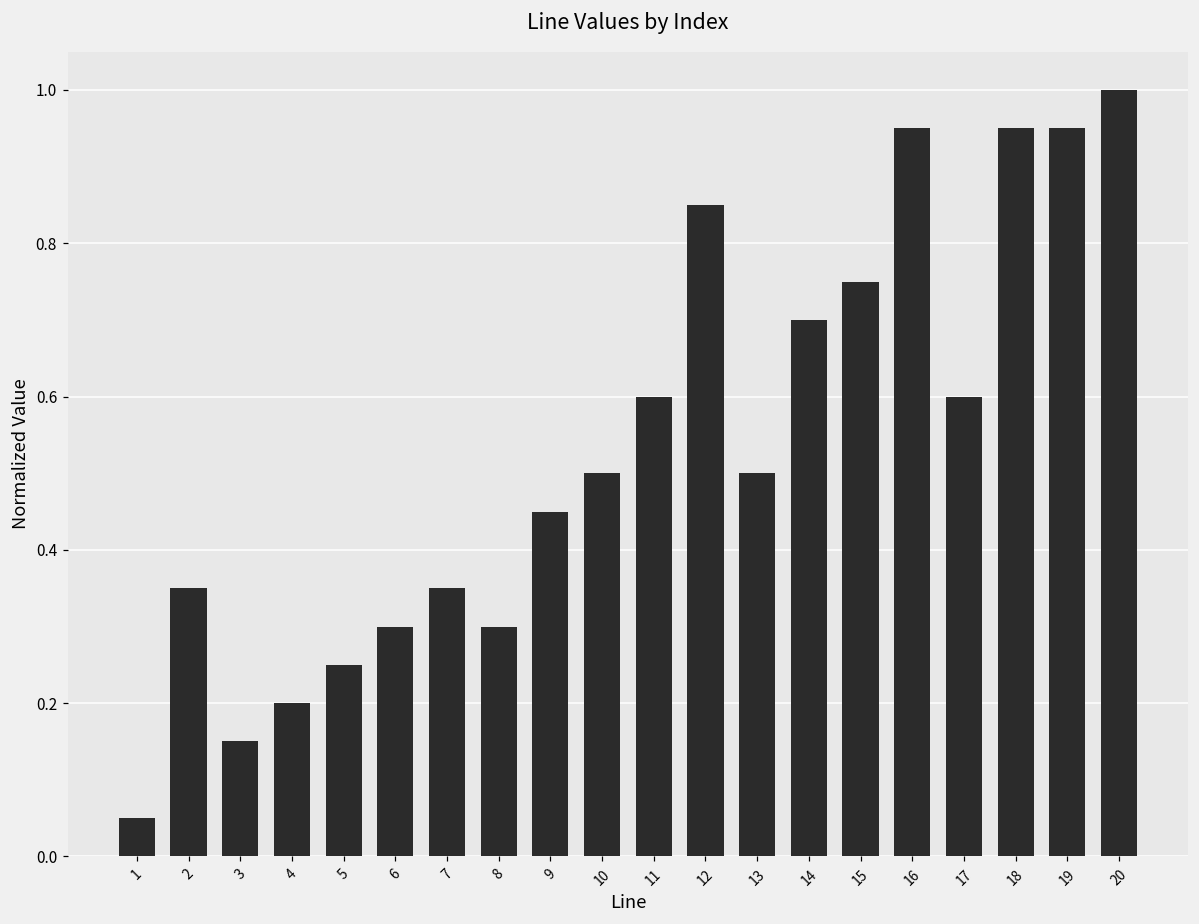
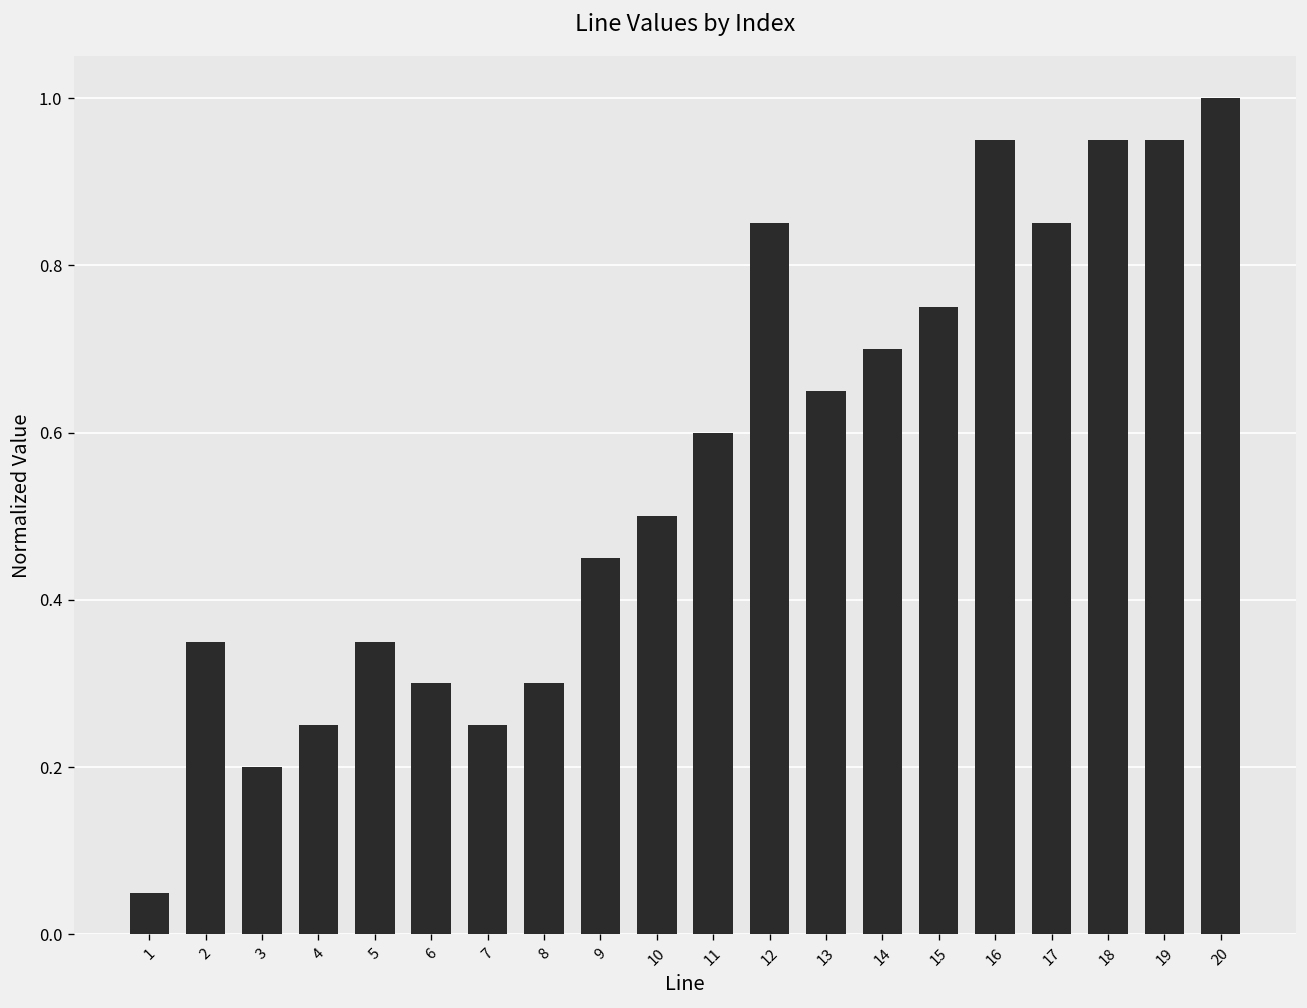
3: 0.15 -> 0.20
4: 0.20 -> 0.25
5: 0.25 -> 0.35
7: 0.35 -> 0.25
13: 0.50 -> 0.65
17: 0.60 -> 0.85
